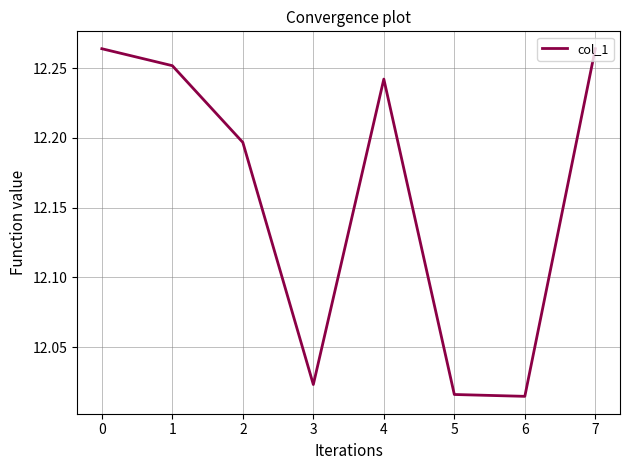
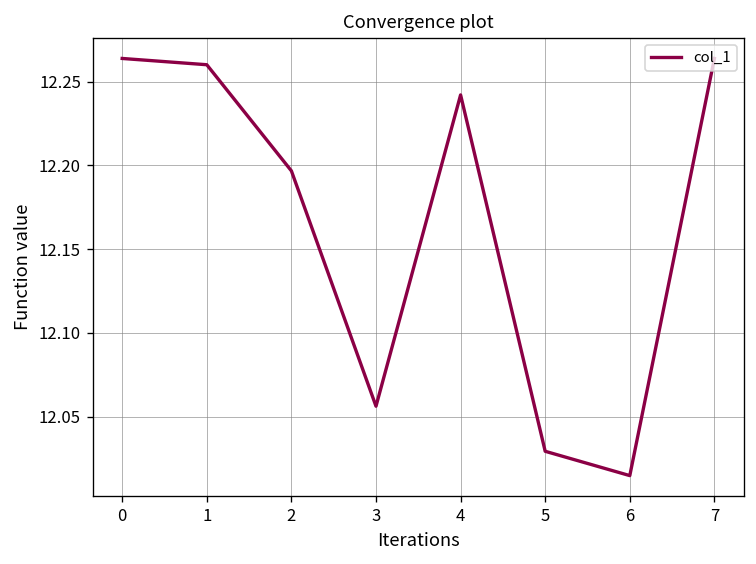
1: 12.252 -> 12.260
3: 12.023 -> 12.056
5: 12.016 -> 12.029
